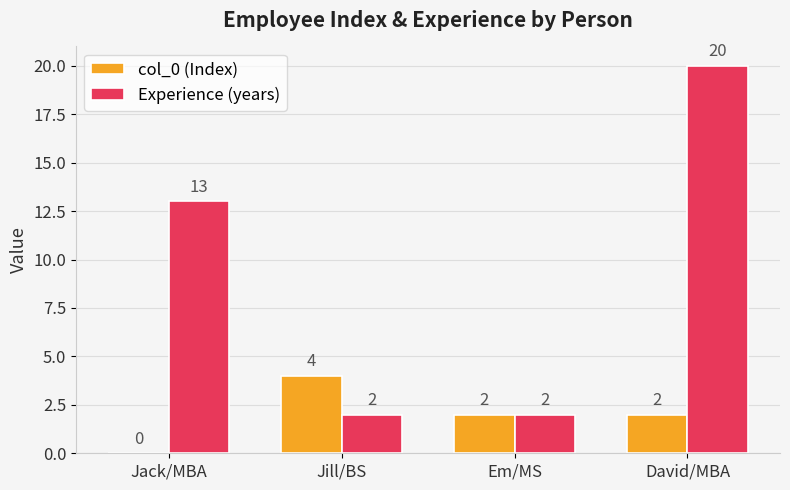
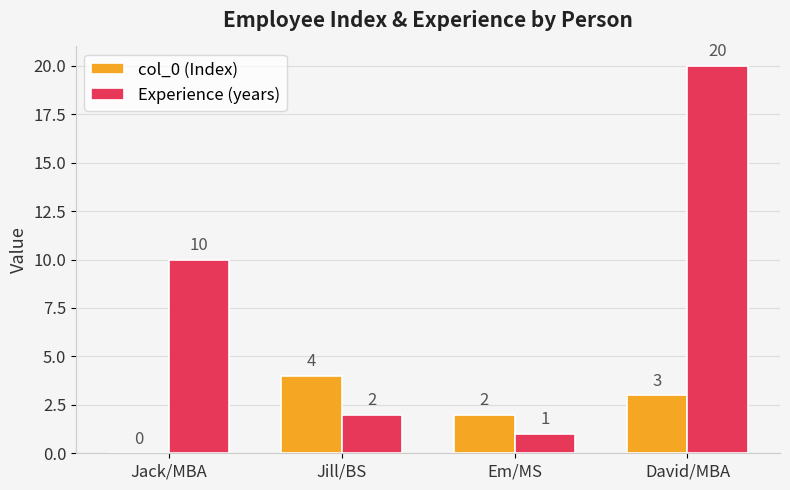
Experience (years), Jack/MBA: 13 -> 10
Experience (years), Em/MS: 2 -> 1
col_0 (Index), David/MBA: 2 -> 3
